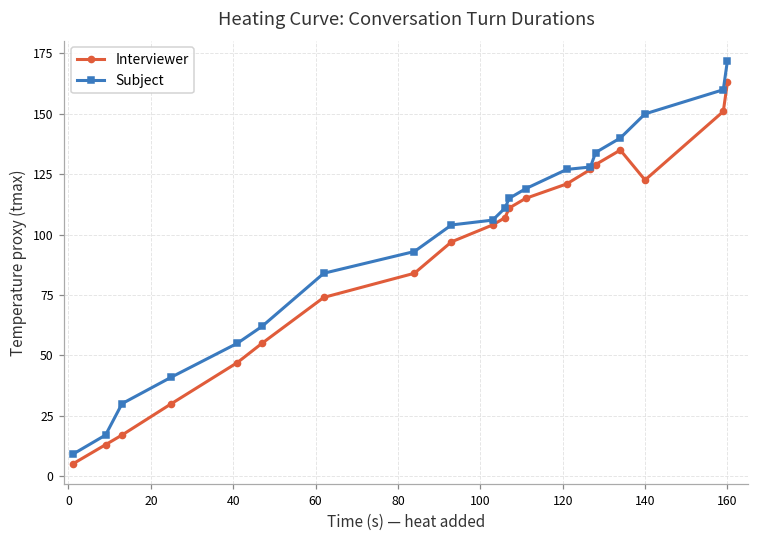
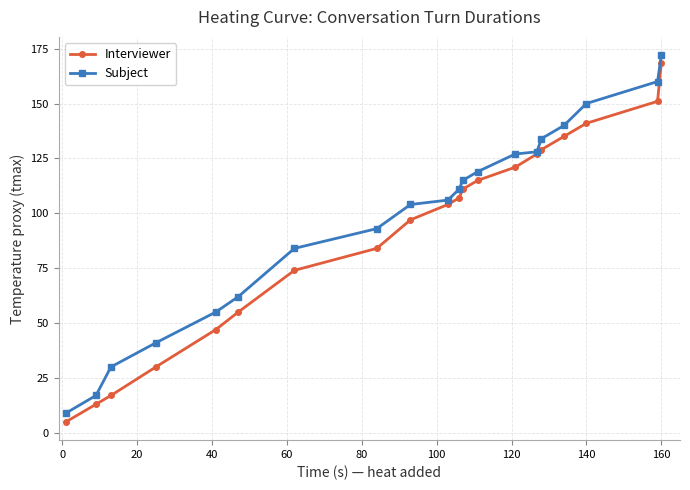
Interviewer, 140: 123 -> 141
Interviewer, 160: 163 -> 168
